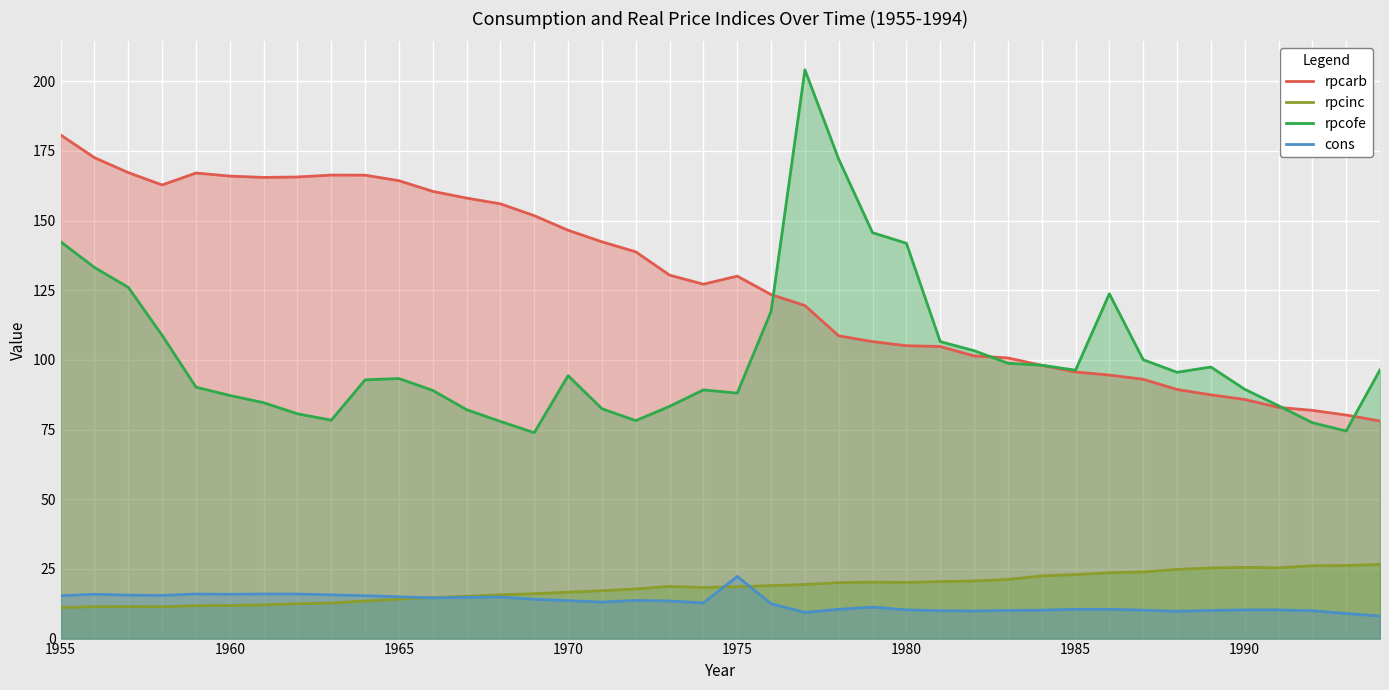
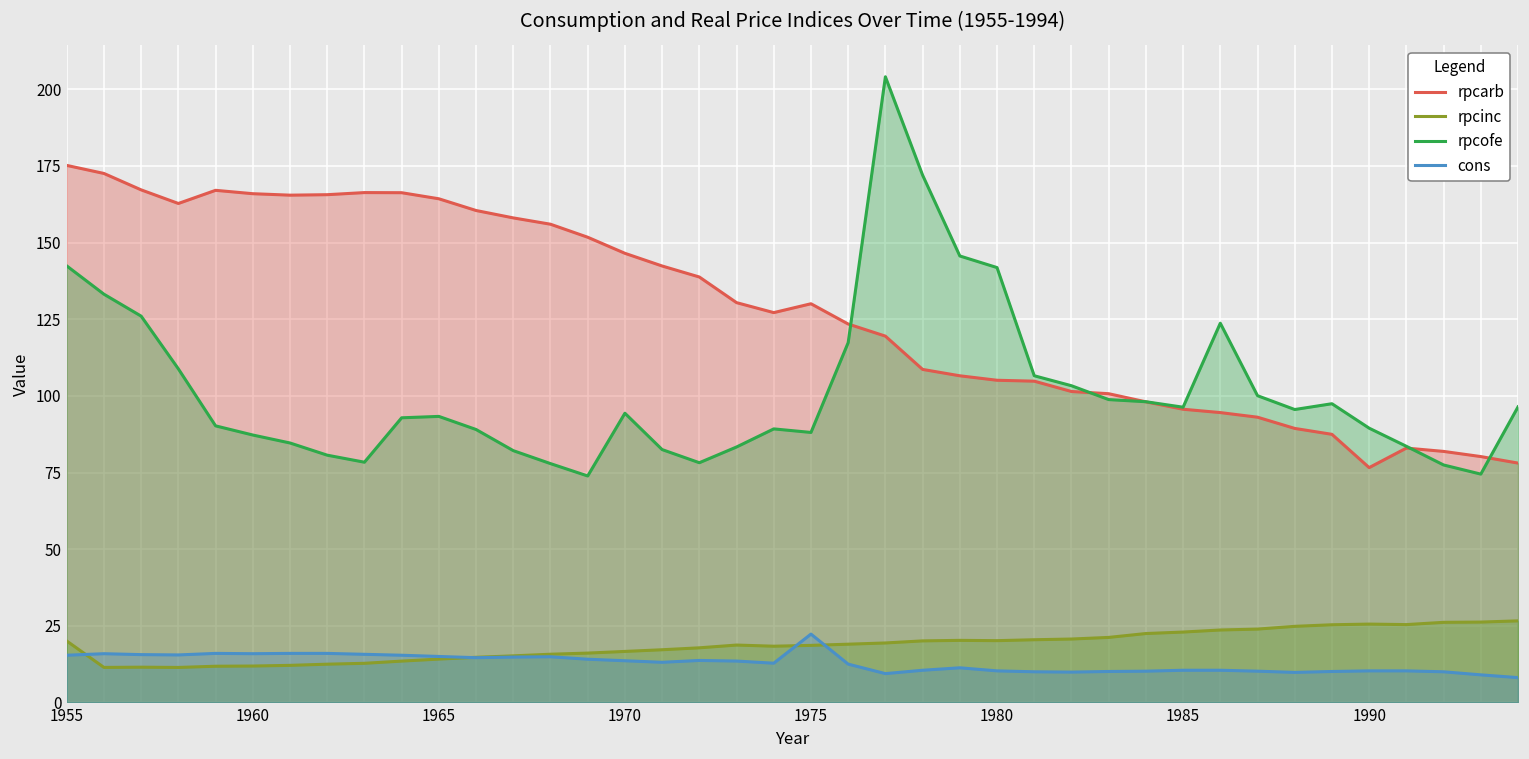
rpcarb, 1955: 181 -> 175
rpcinc, 1955: 11 -> 20
rpcarb, 1990: 86 -> 77
